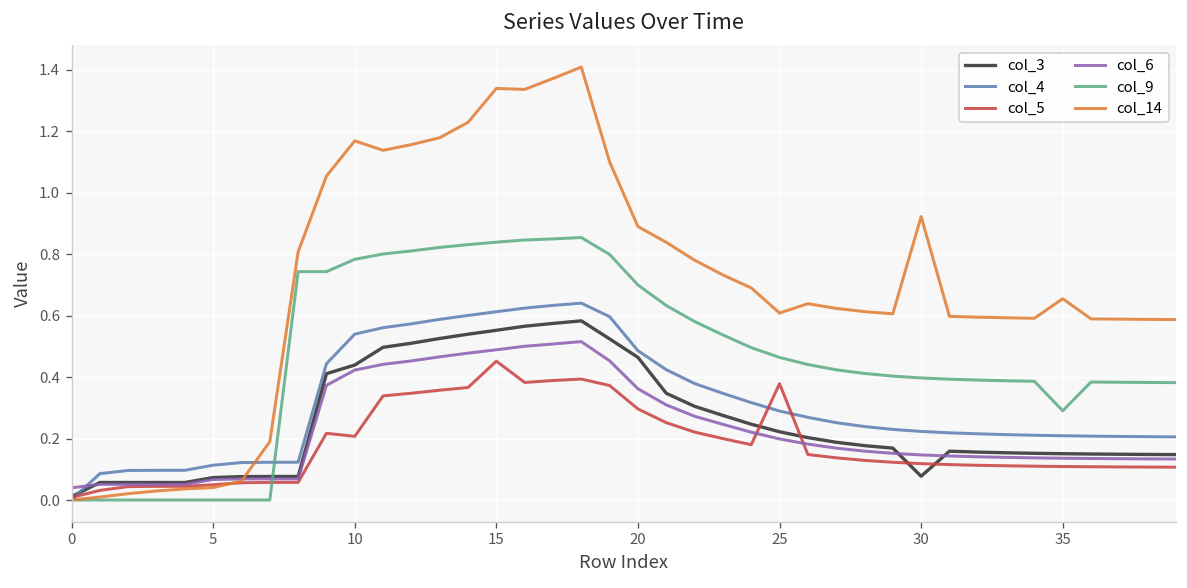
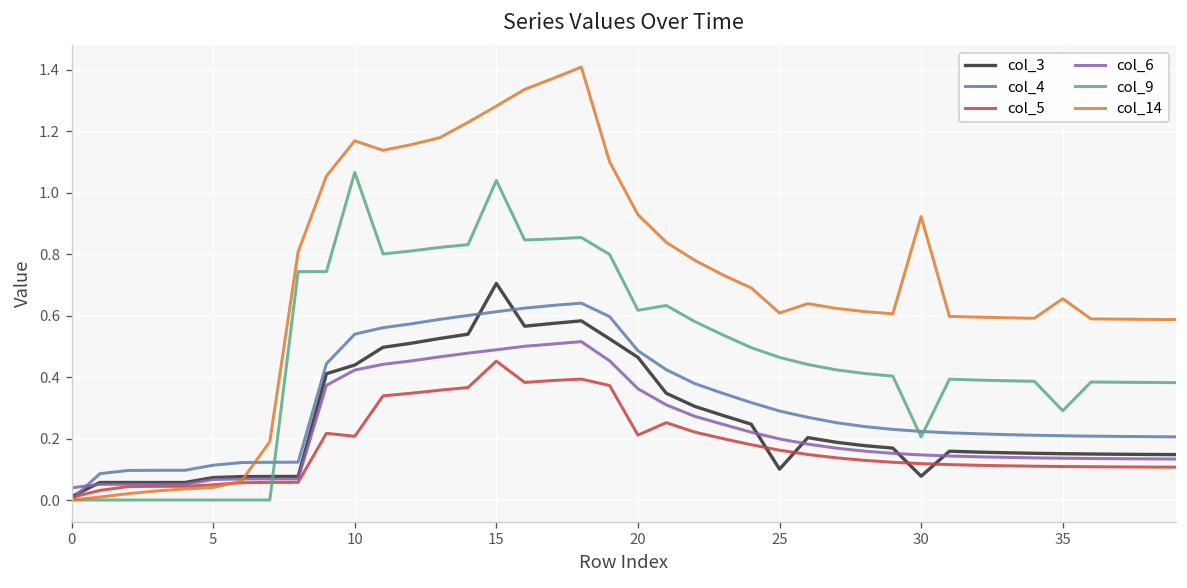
col_9, 10: 0.78 -> 1.07
col_3, 15: 0.55 -> 0.70
col_9, 15: 0.84 -> 1.04
col_14, 15: 1.34 -> 1.28
col_5, 20: 0.30 -> 0.21
col_9, 20: 0.70 -> 0.62
col_14, 20: 0.89 -> 0.93
col_3, 25: 0.22 -> 0.10
col_5, 25: 0.38 -> 0.16
col_9, 30: 0.40 -> 0.21
